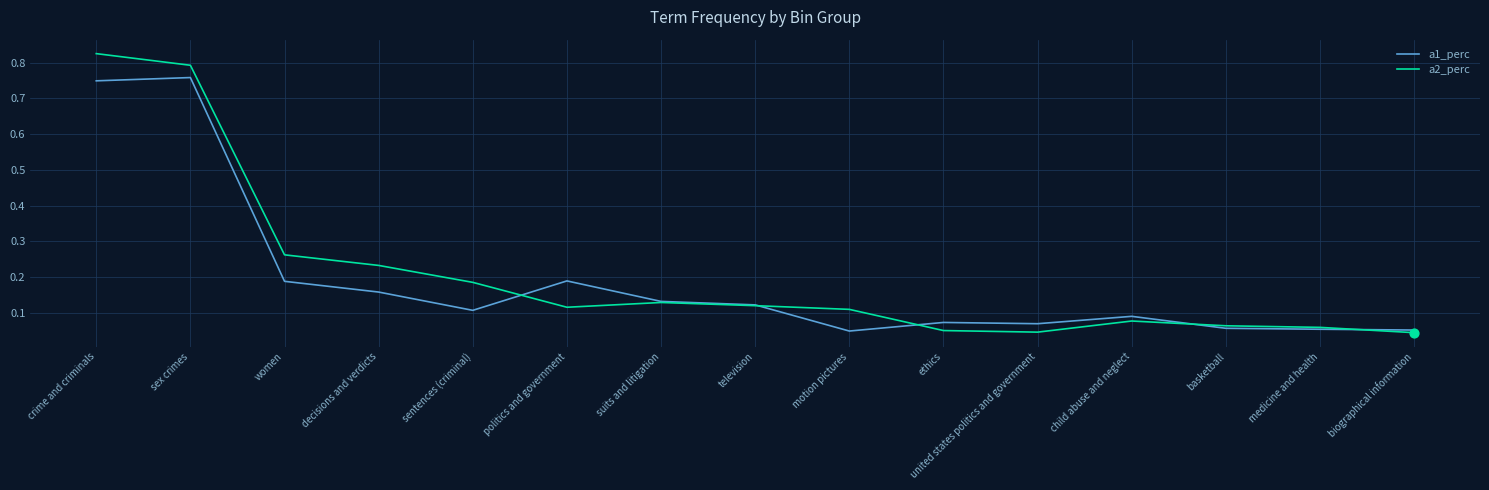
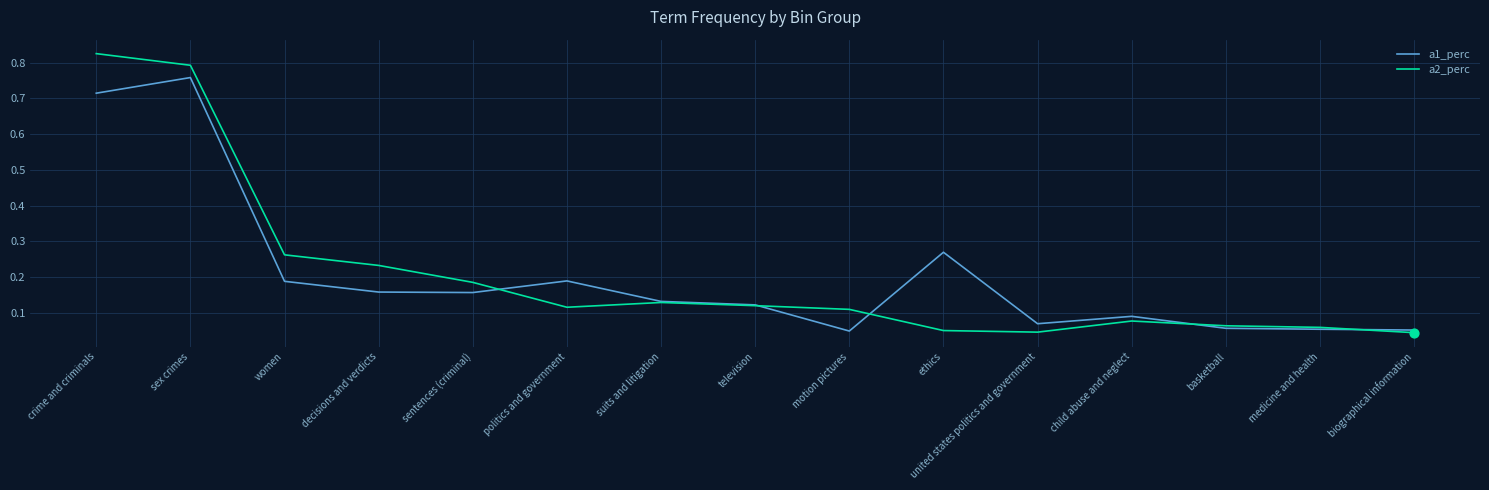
a1_perc, crime and criminals: 0.75 -> 0.71
a1_perc, sentences (criminal): 0.11 -> 0.16
a1_perc, ethics: 0.07 -> 0.27
